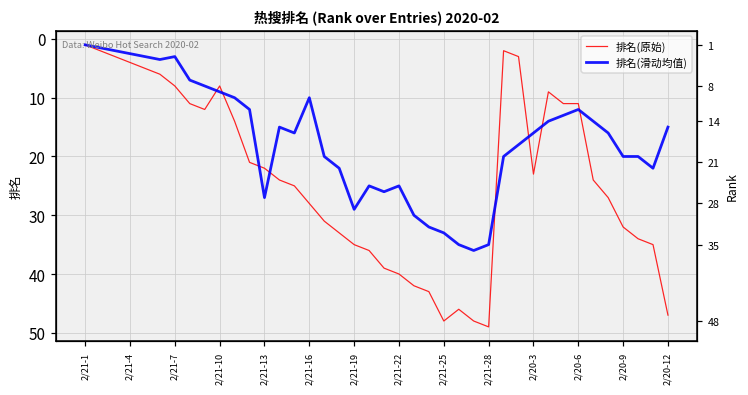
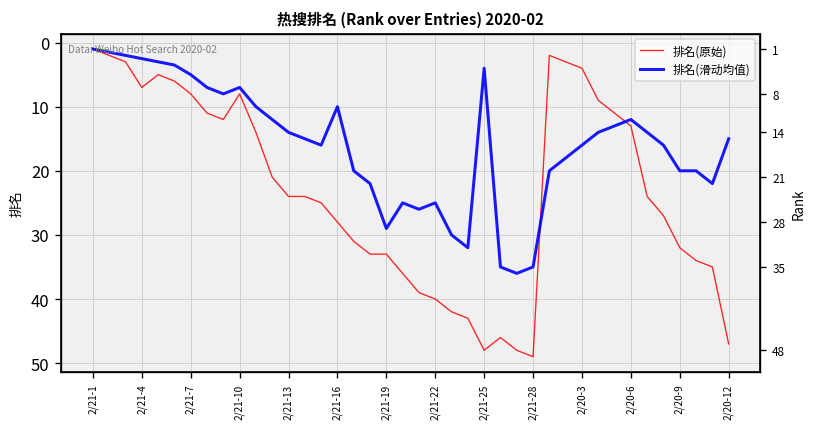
排名(原始), 2/21-4: 4 -> 7
排名(滑动均值), 2/21-7: 3 -> 5
排名(滑动均值), 2/21-10: 9 -> 7
排名(原始), 2/21-13: 22 -> 24
排名(滑动均值), 2/21-13: 27 -> 14
排名(原始), 2/21-19: 35 -> 33
排名(滑动均值), 2/21-25: 33 -> 4
排名(原始), 2/20-3: 23 -> 4
排名(原始), 2/20-6: 11 -> 13
